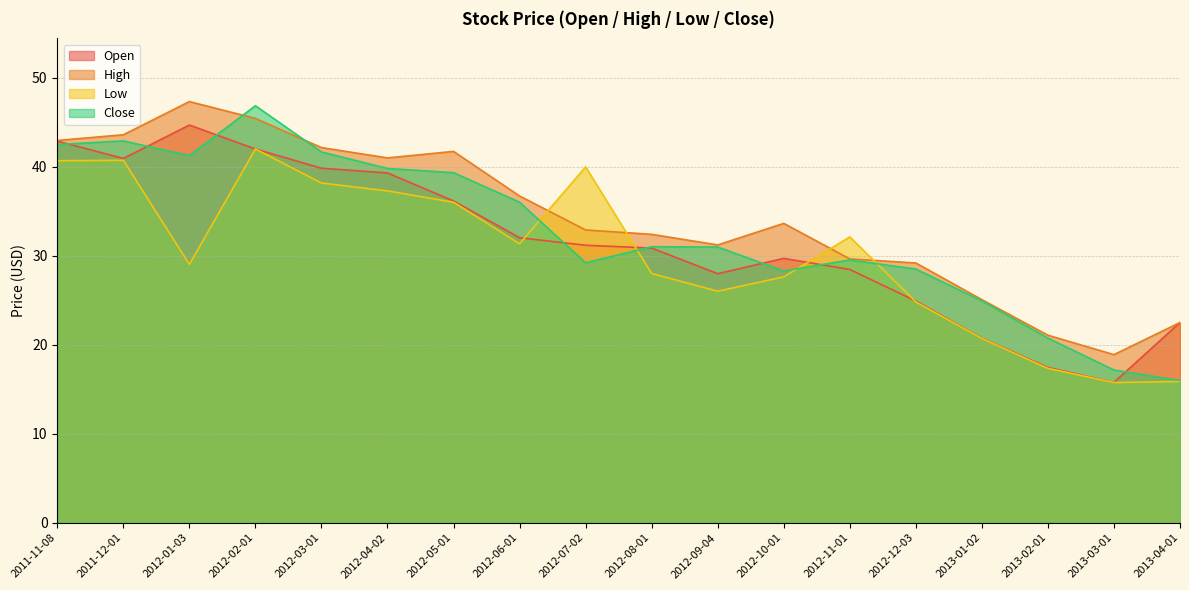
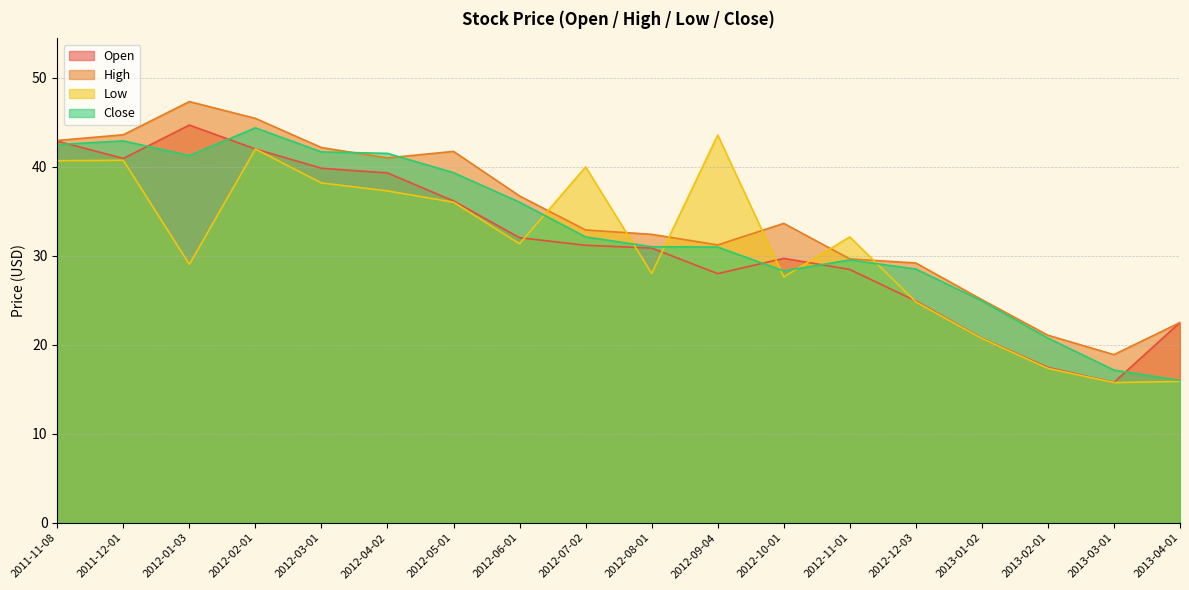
Close, 2012-02-01: 47 -> 44
Close, 2012-04-02: 40 -> 42
Close, 2012-07-02: 29 -> 32
Low, 2012-09-04: 26 -> 44
